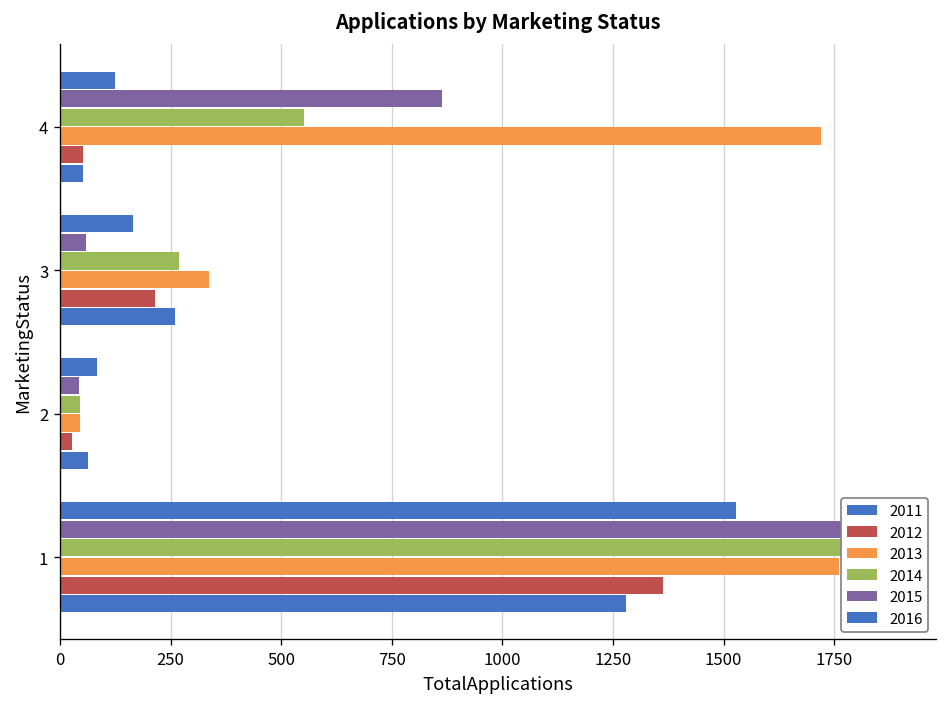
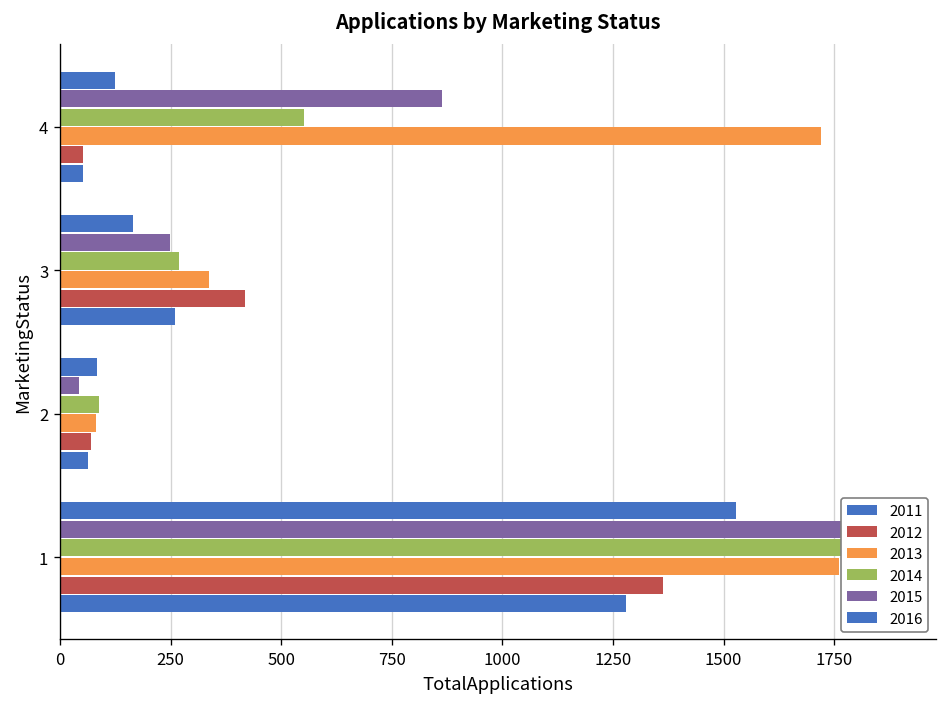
2015, 3: 60 -> 250
2012, 3: 220 -> 420
2014, 2: 50 -> 90
2013, 2: 50 -> 80
2012, 2: 30 -> 70
